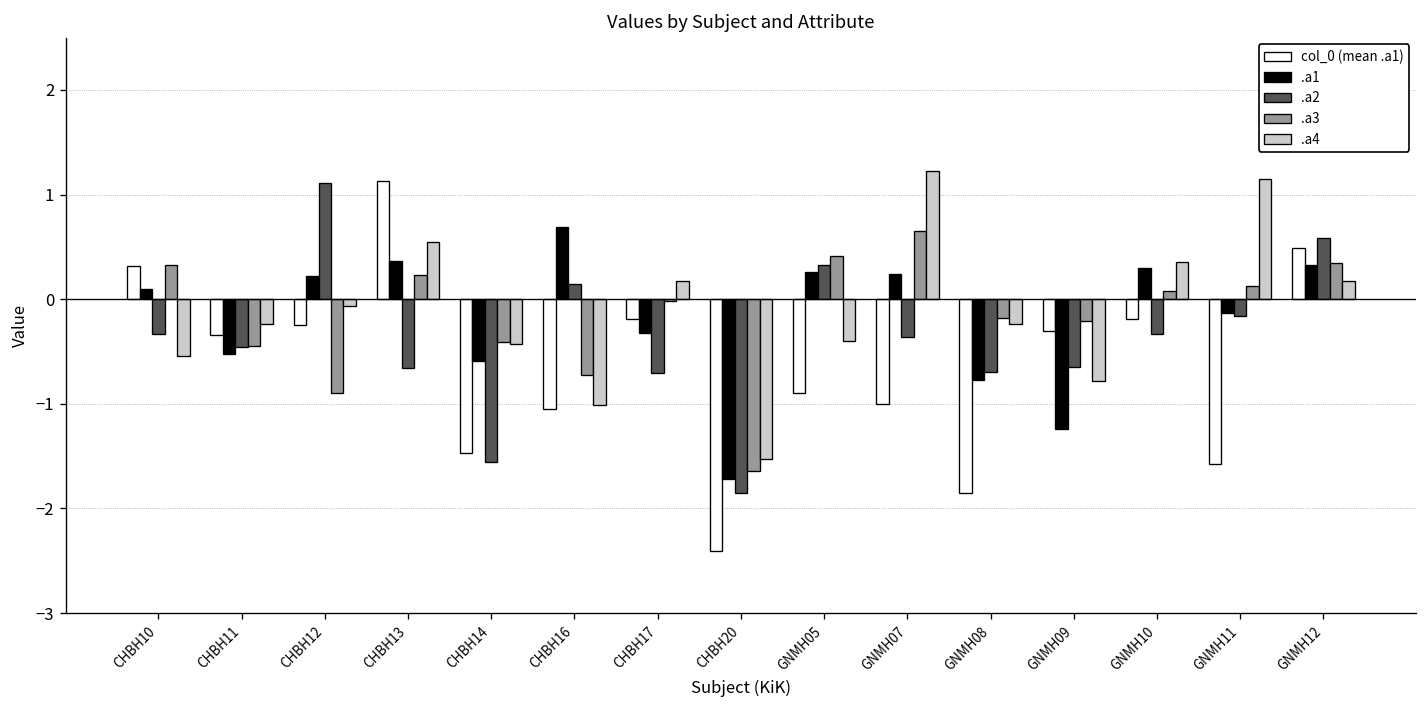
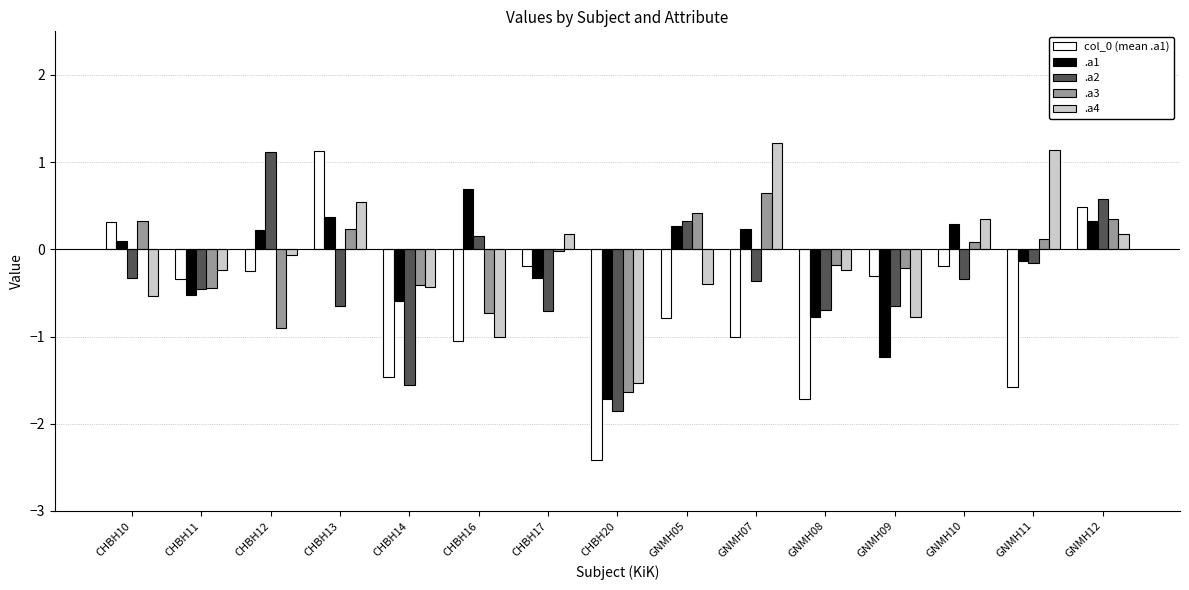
col_0 (mean .a1), GNMH05: -0.9 -> -0.8
col_0 (mean .a1), GNMH08: -1.9 -> -1.7
